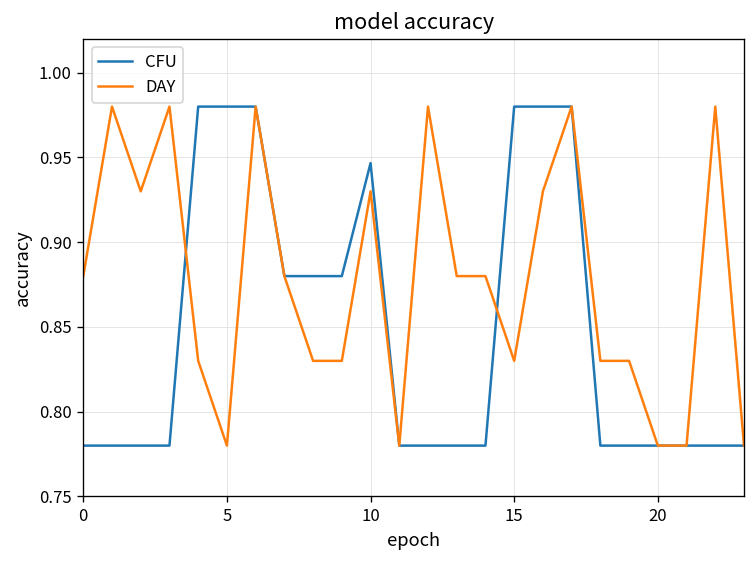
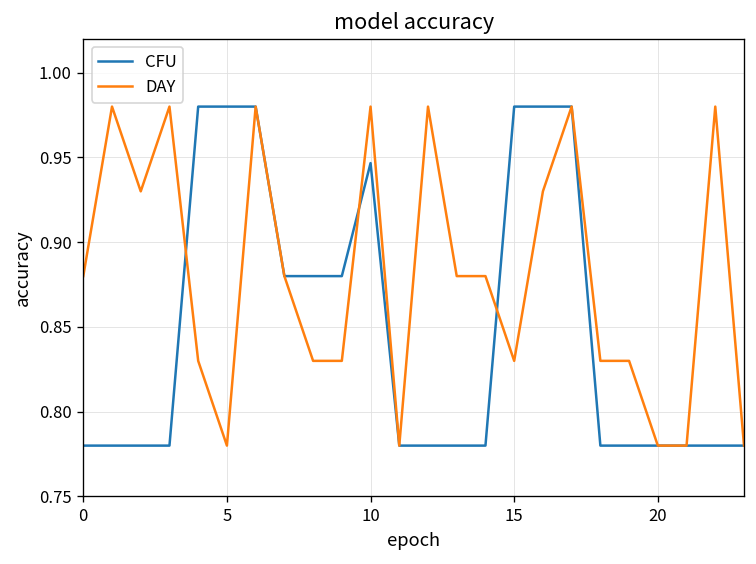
DAY, 10: 0.930 -> 0.980
